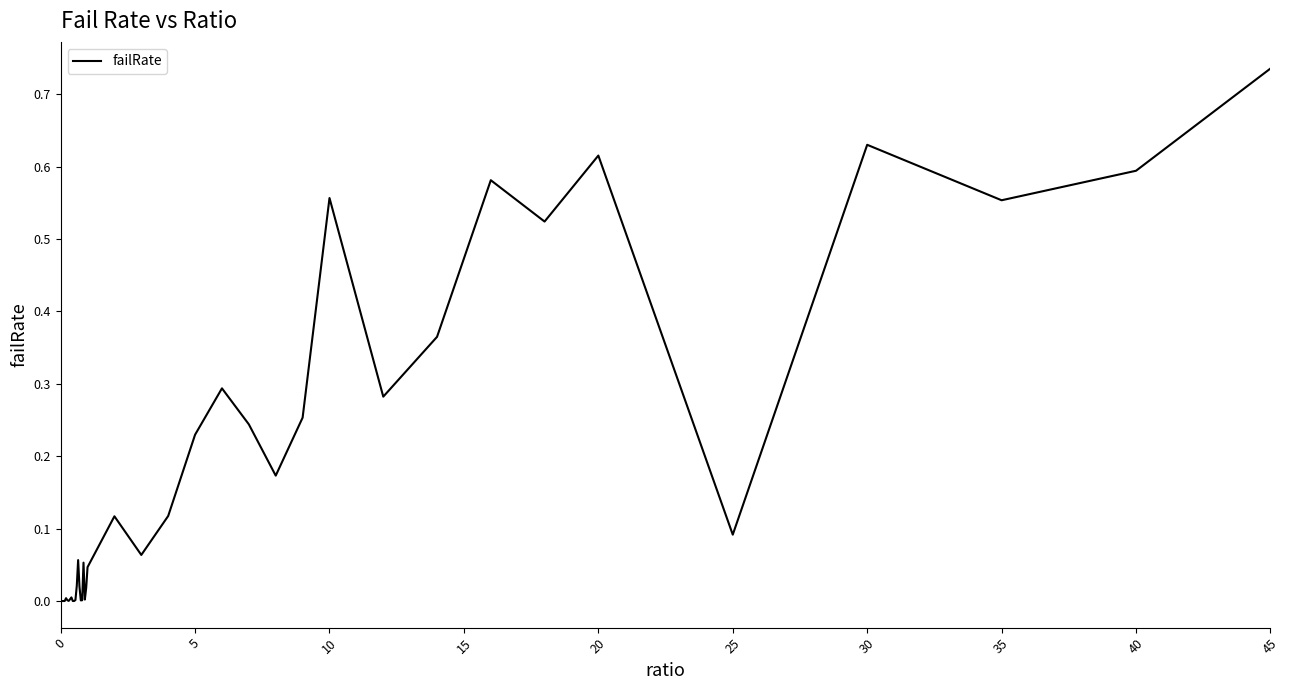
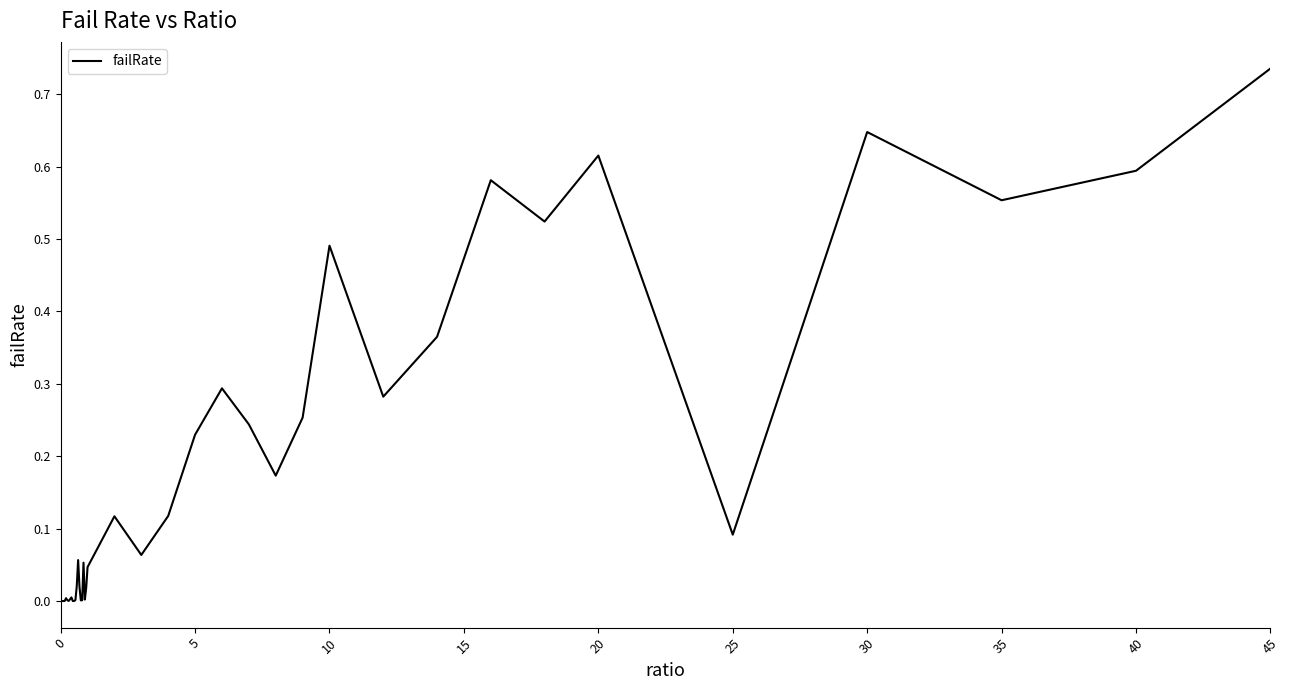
10: 0.56 -> 0.49
30: 0.63 -> 0.65
